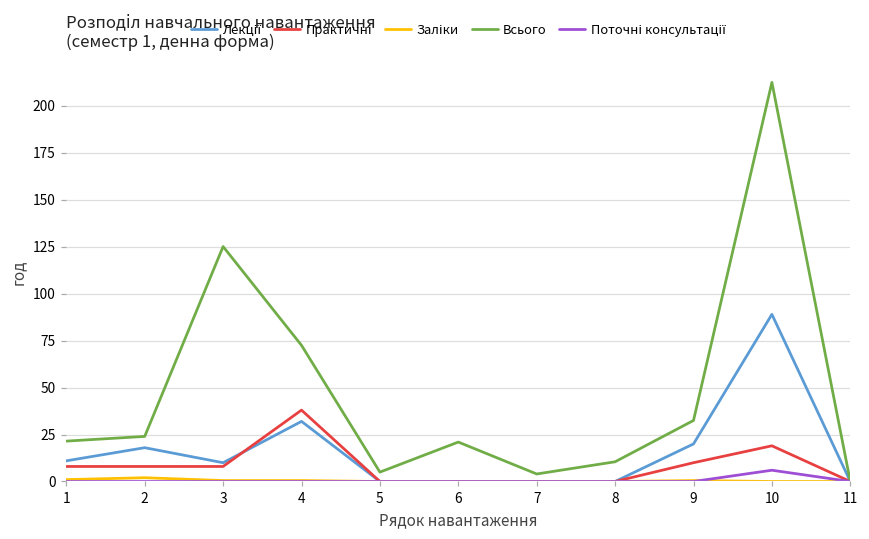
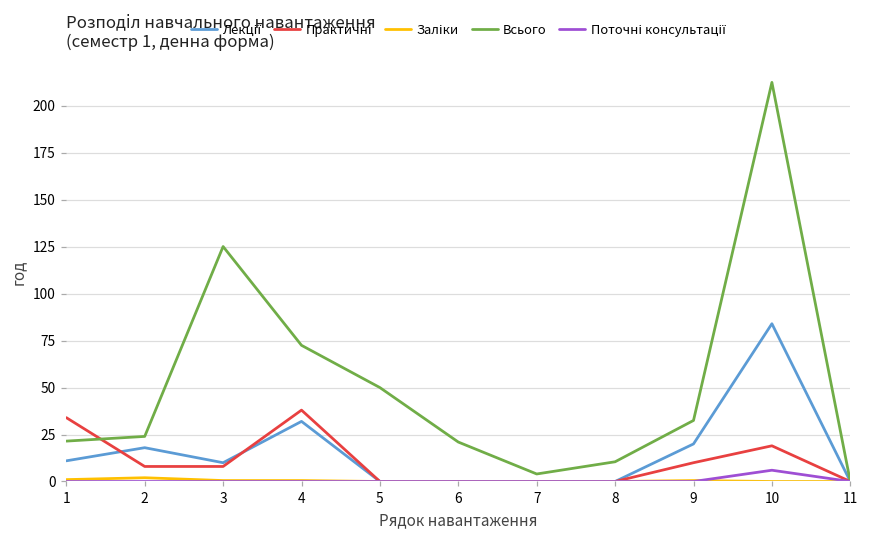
Практичні, 1: 8 -> 34
Всього, 5: 5 -> 50
Лекції, 10: 89 -> 84
